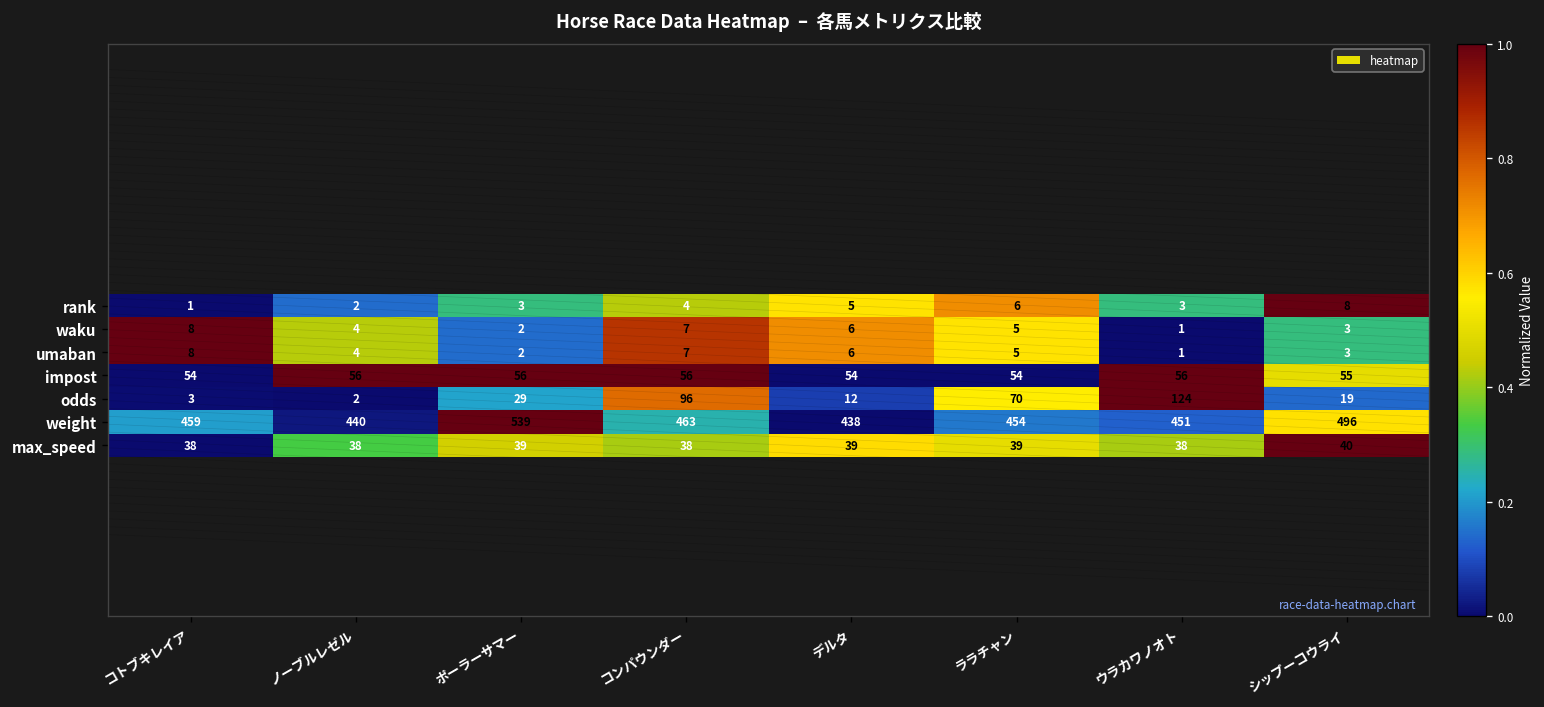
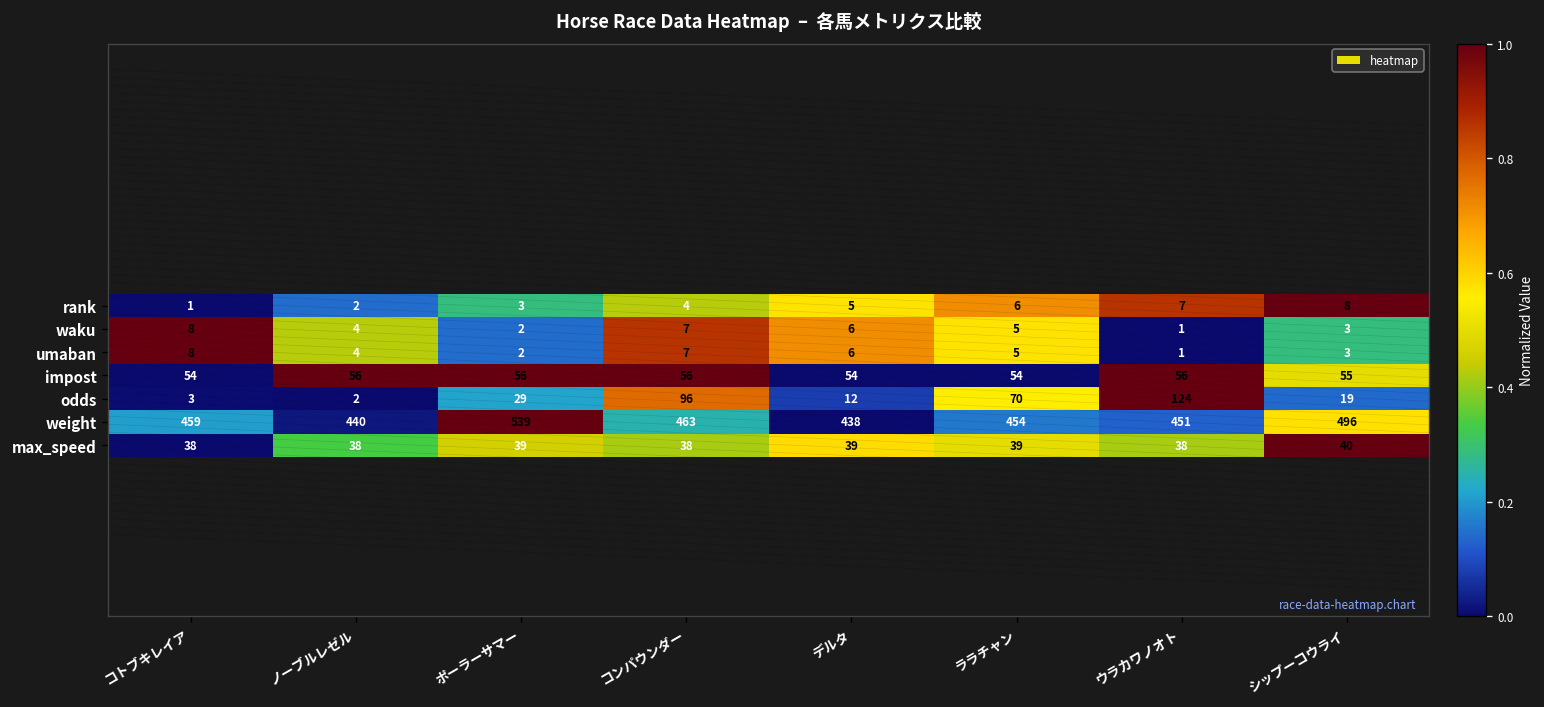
rank, ウラカワノオト: 3 -> 7
